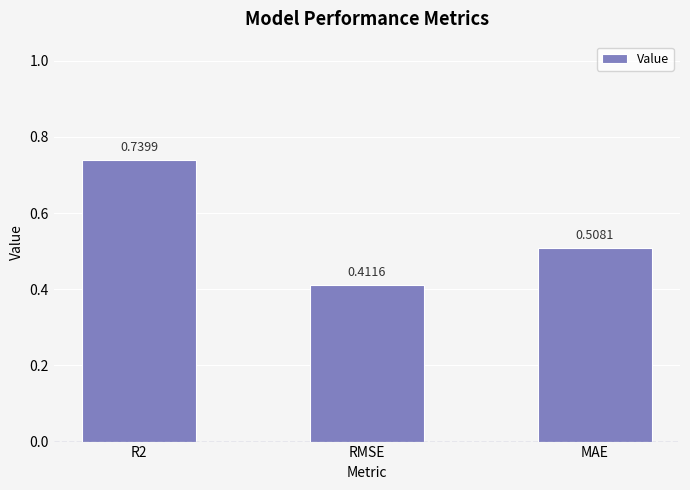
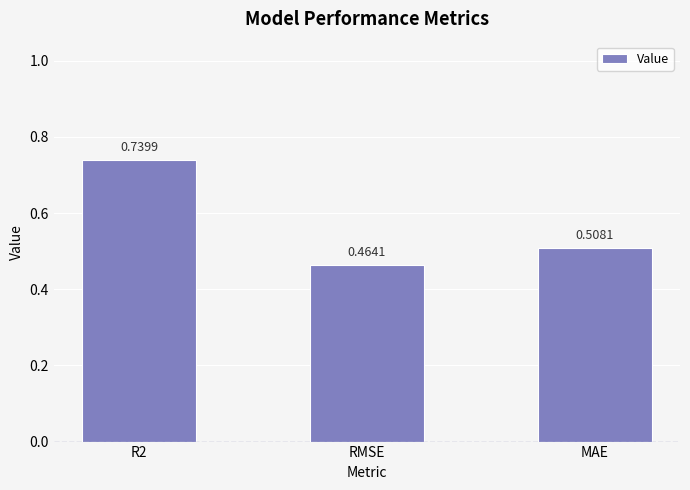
RMSE: 0.4116 -> 0.4641
